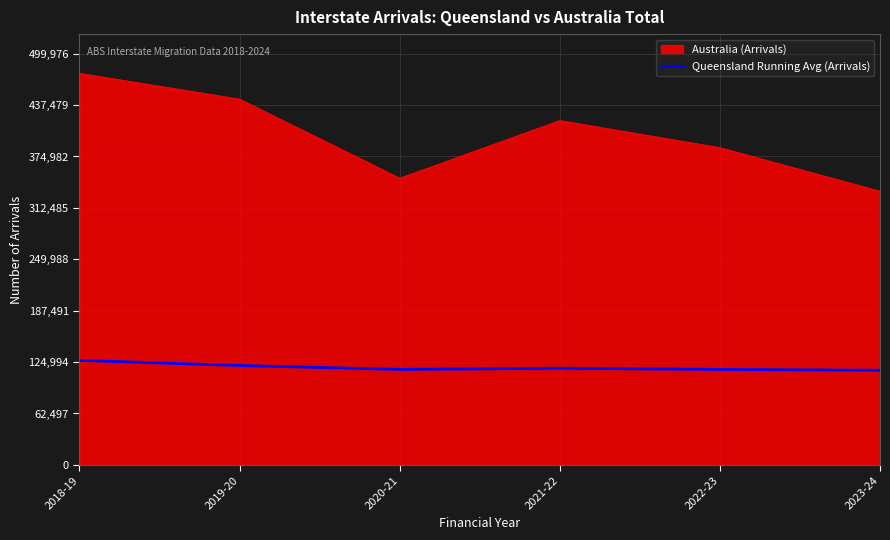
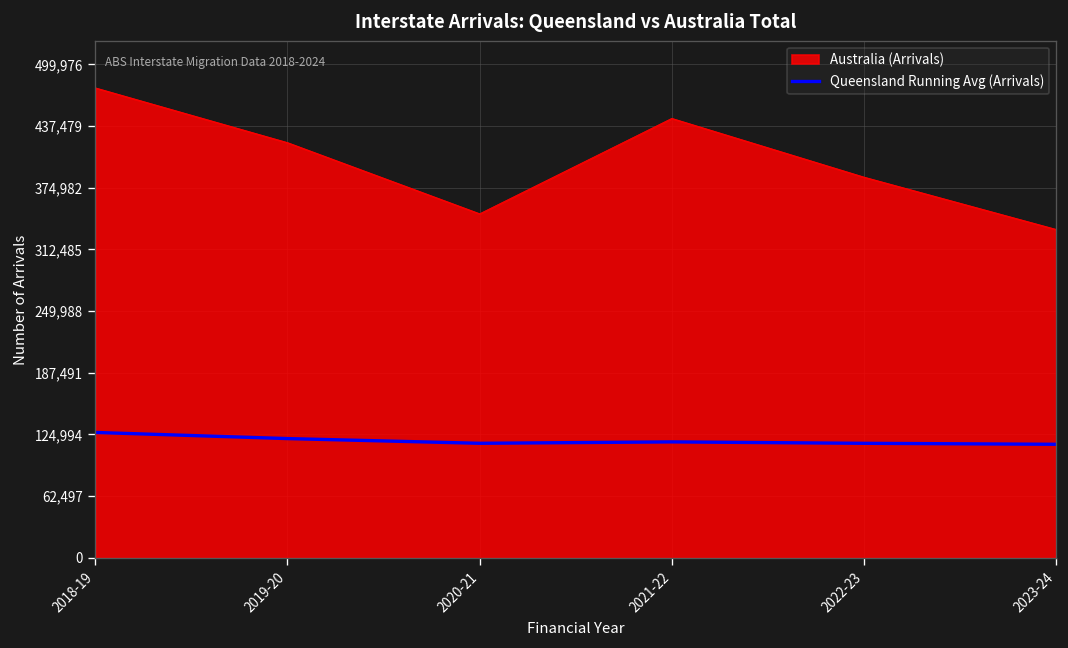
Australia (Arrivals), 2019-20: 440,000 -> 420,000
Australia (Arrivals), 2021-22: 420,000 -> 450,000
